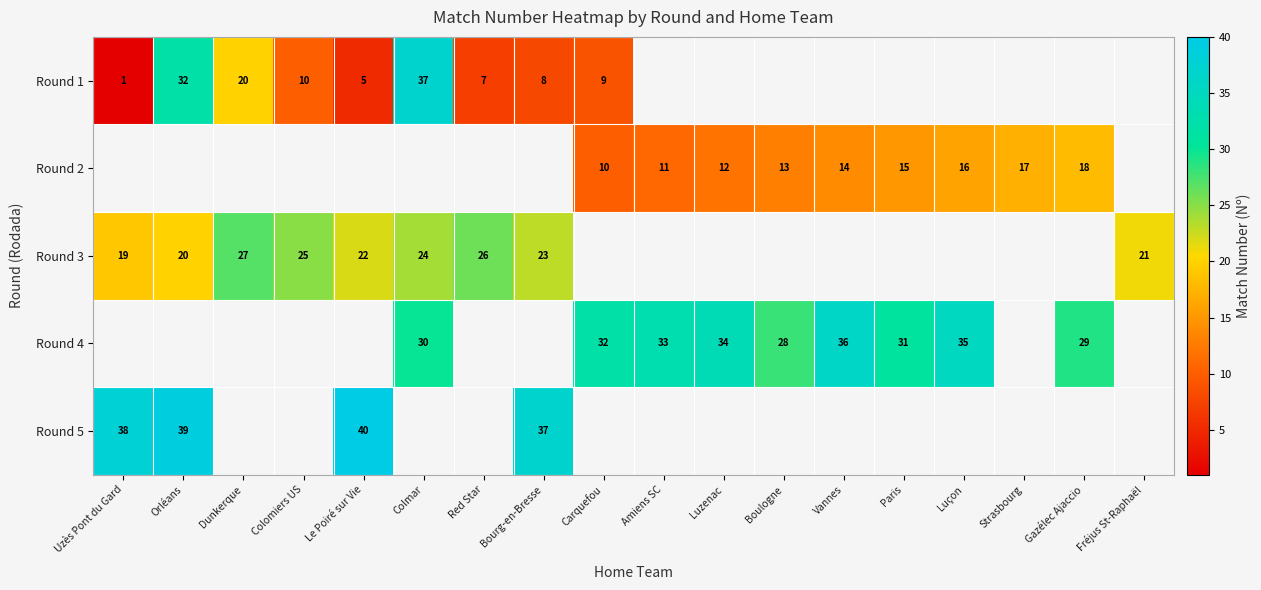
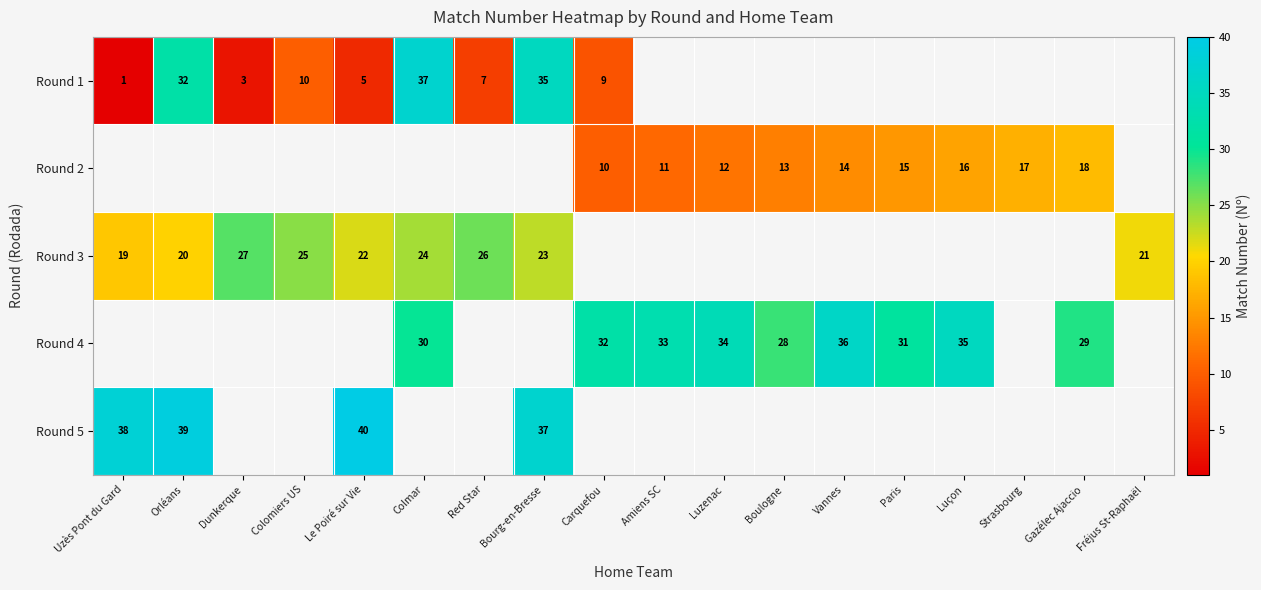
Round 1, Dunkerque: 20 -> 3
Round 1, Bourg-en-Bresse: 8 -> 35
